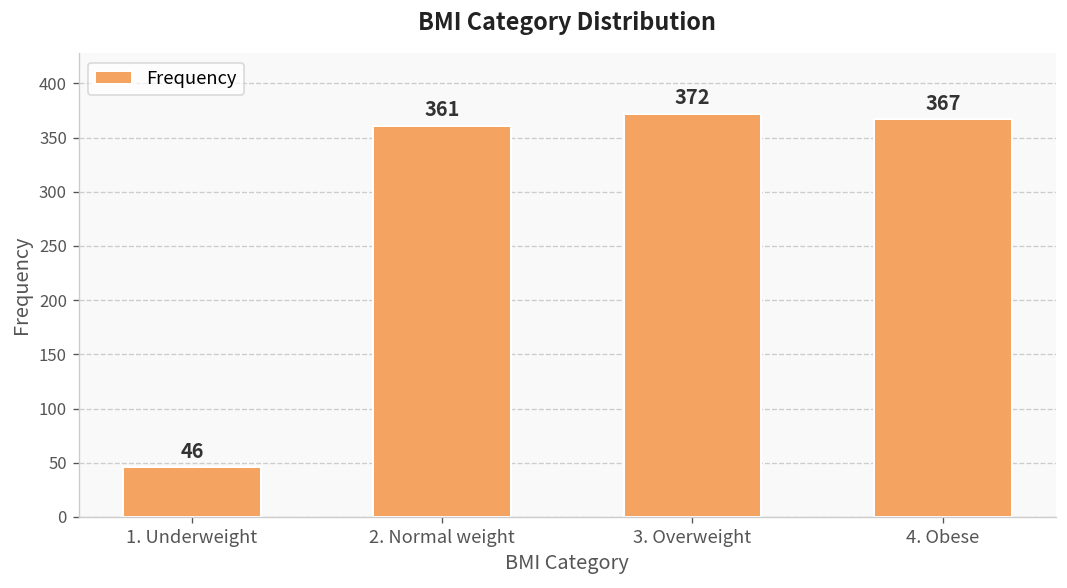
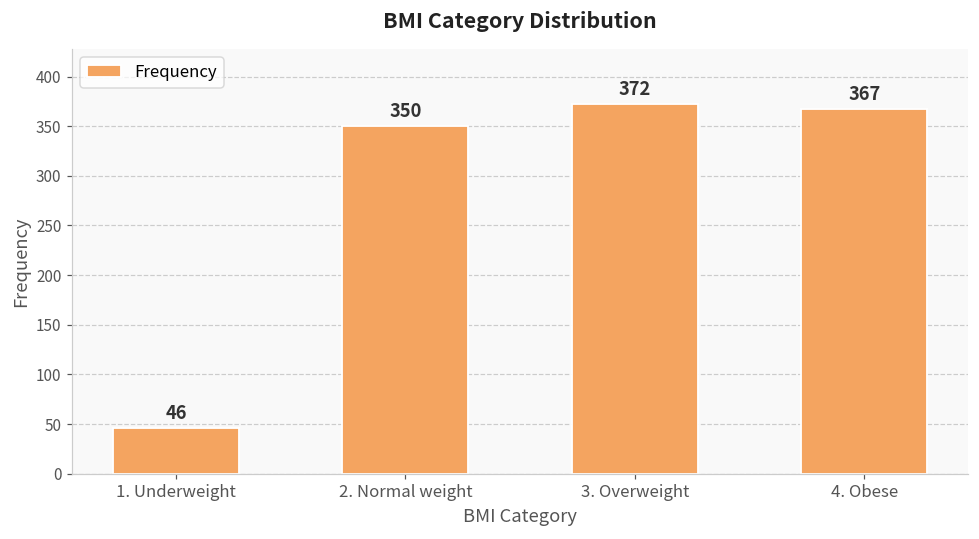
2. Normal weight: 361 -> 350
